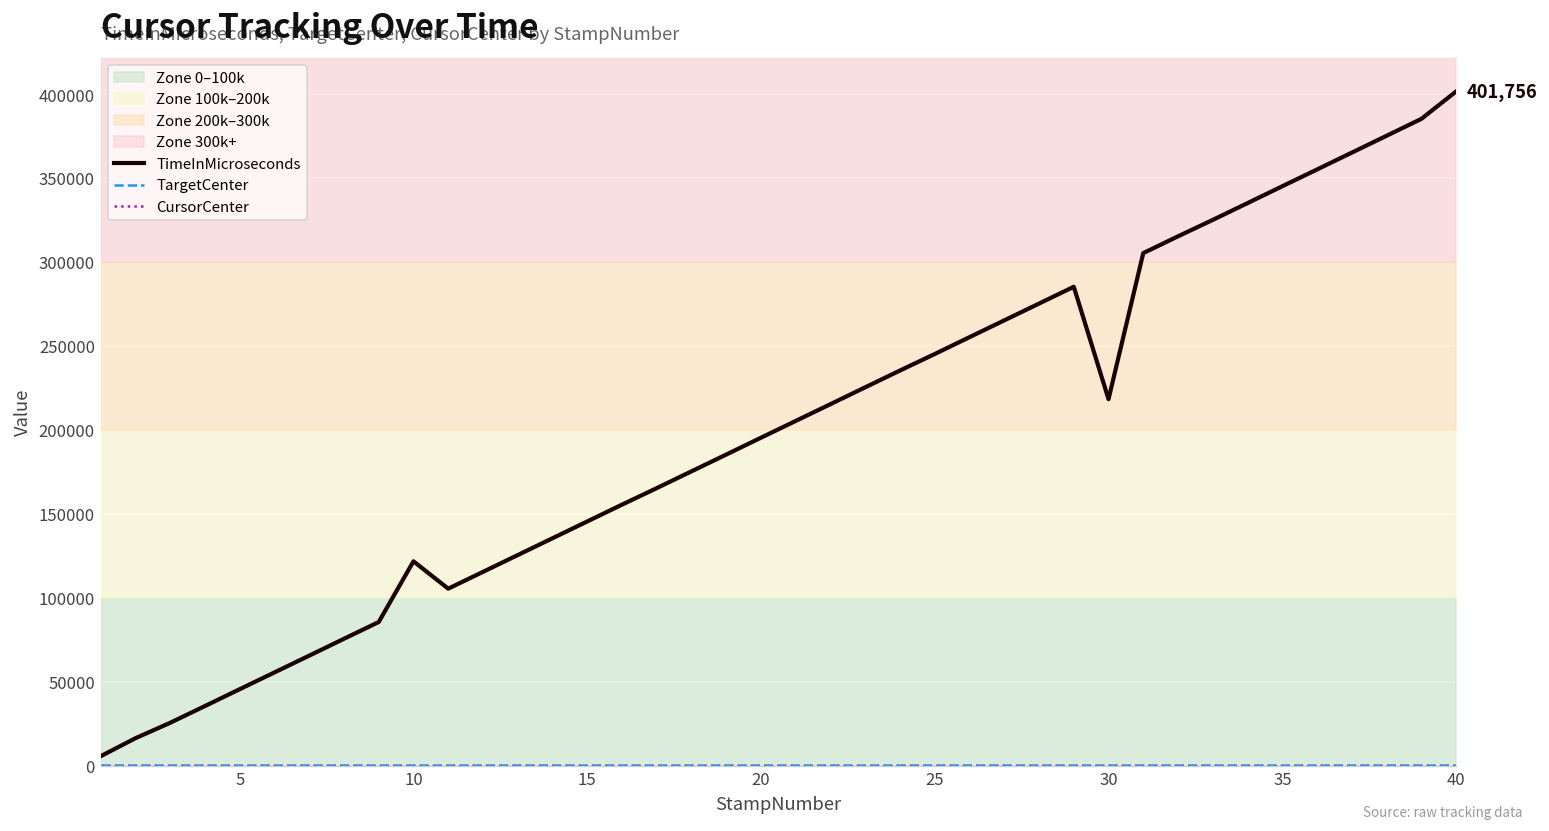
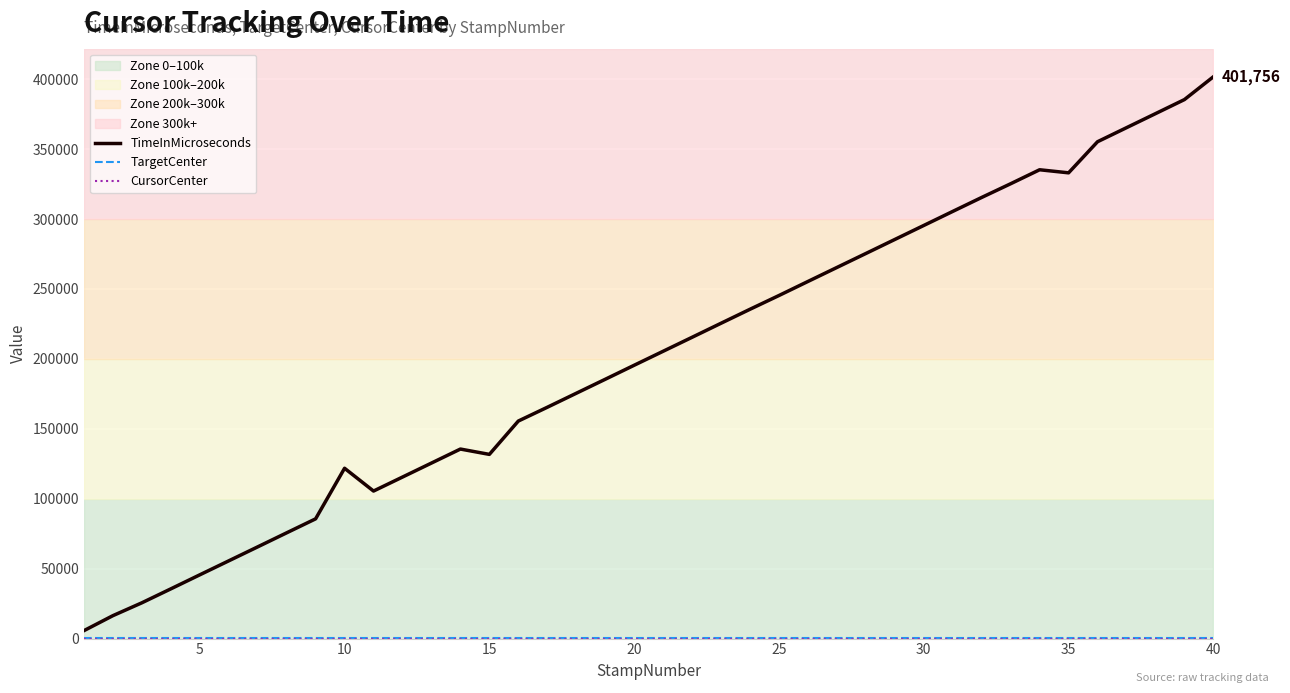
TimeInMicroseconds, 15: 146000 -> 132000
TimeInMicroseconds, 30: 218000 -> 295000
TimeInMicroseconds, 35: 345000 -> 333000
